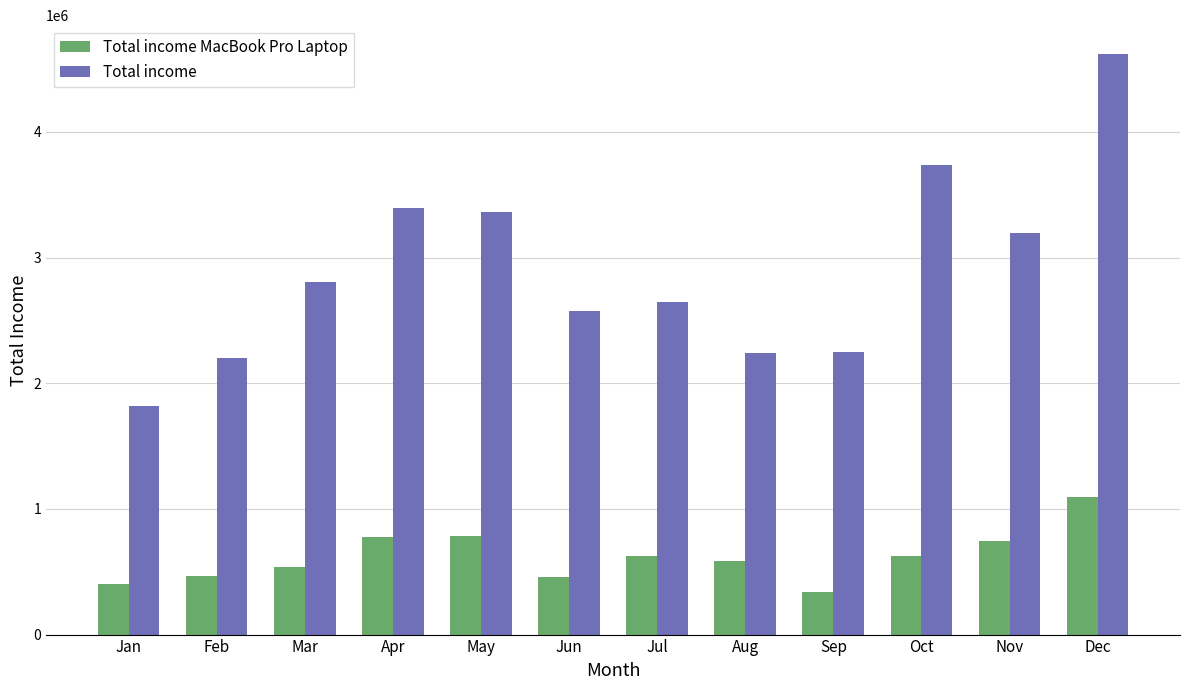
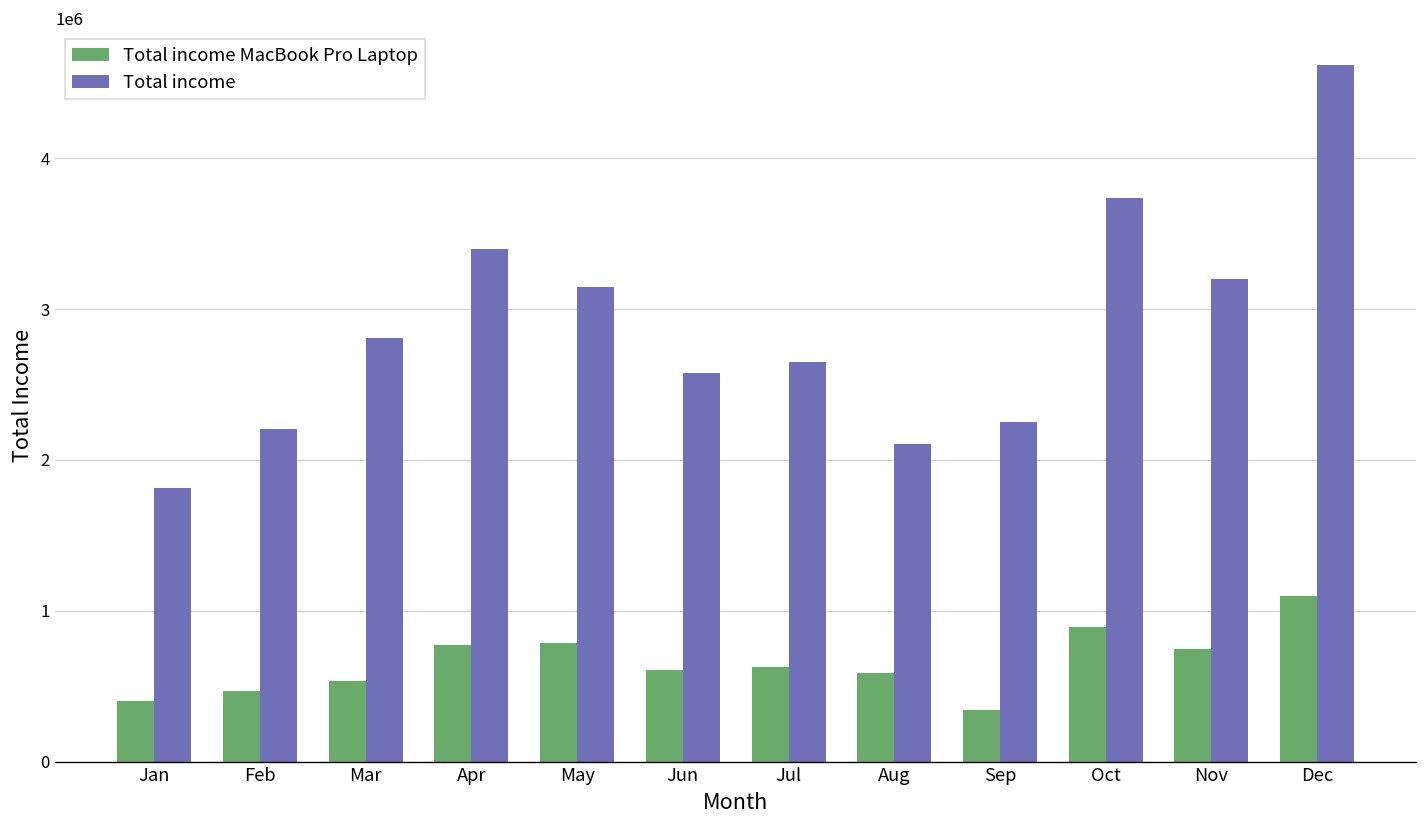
Total income, May: 3360000 -> 3140000
Total income MacBook Pro Laptop, Jun: 460000 -> 610000
Total income, Aug: 2240000 -> 2110000
Total income MacBook Pro Laptop, Oct: 620000 -> 890000
